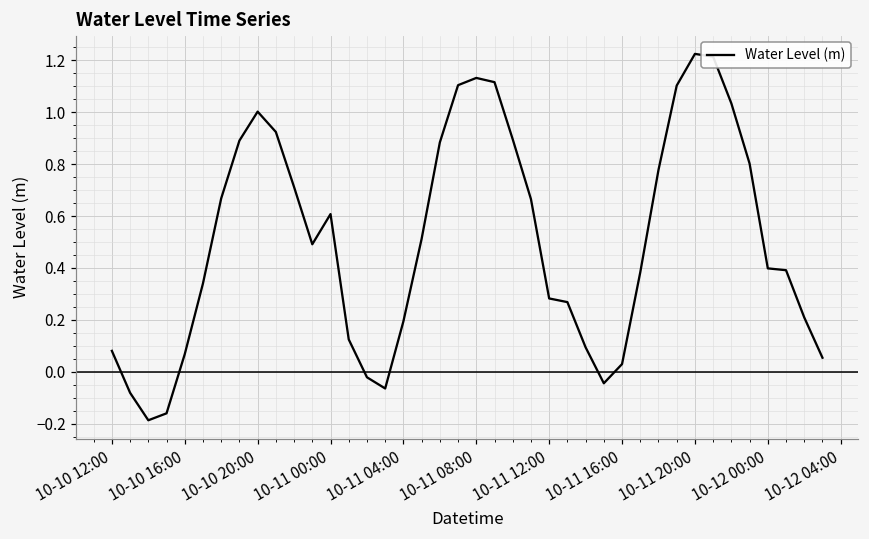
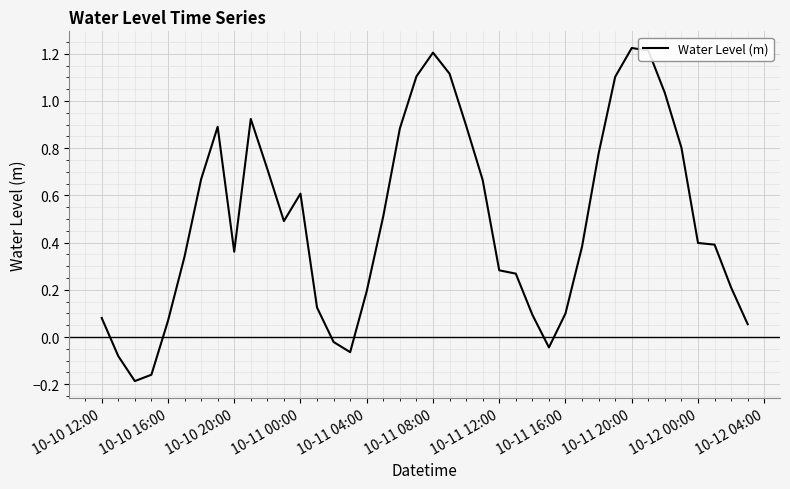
10-10 20:00: 1.00 -> 0.36
10-11 08:00: 1.13 -> 1.20
10-11 16:00: 0.03 -> 0.10
